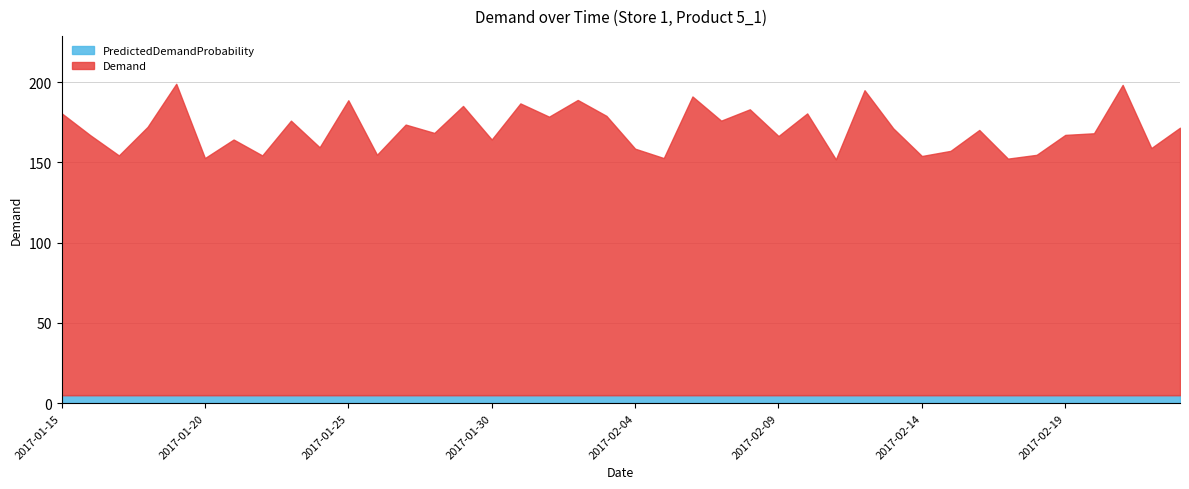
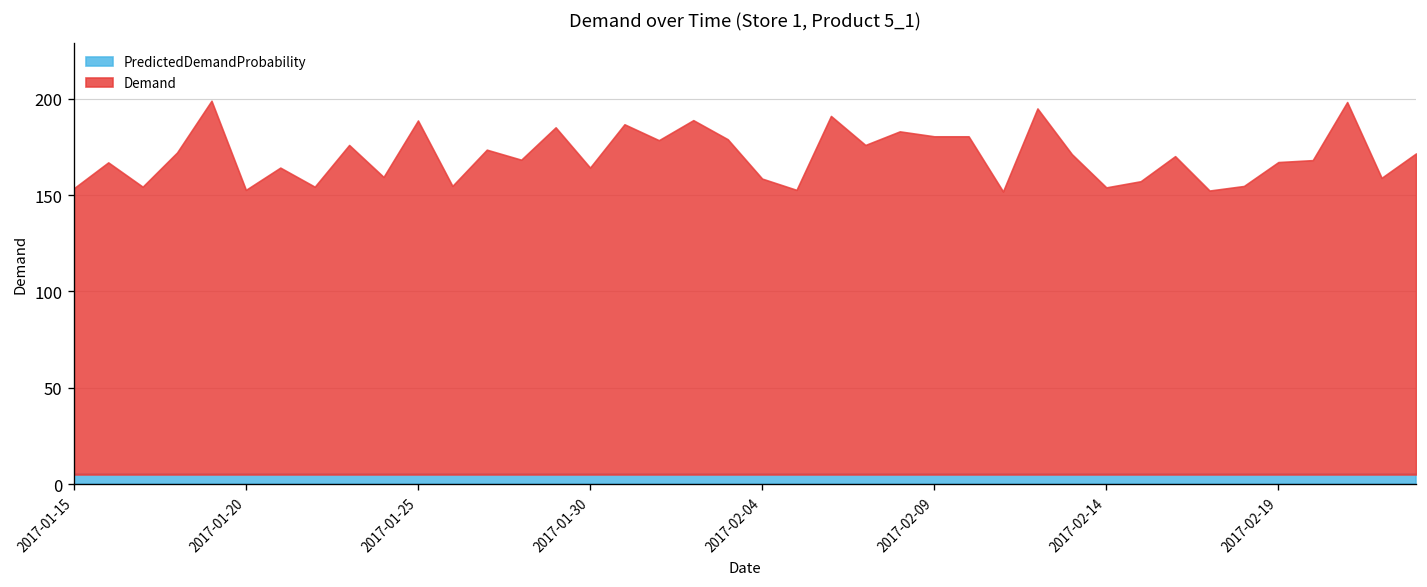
Demand, 2017-01-15: 176 -> 149
Demand, 2017-02-09: 161 -> 176
